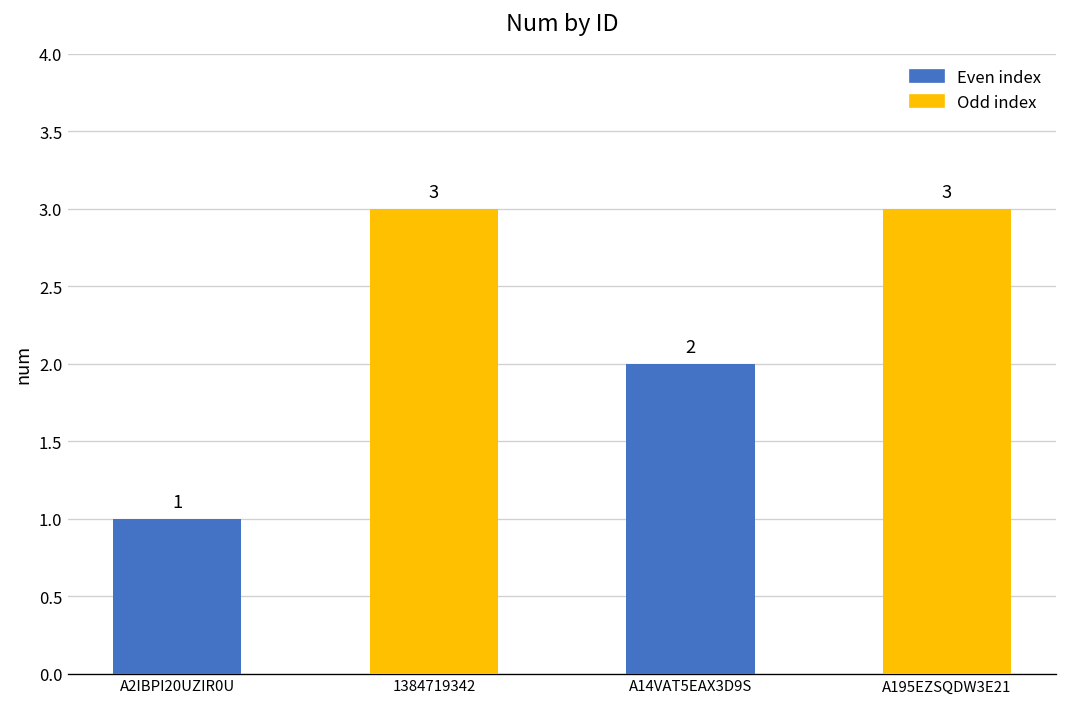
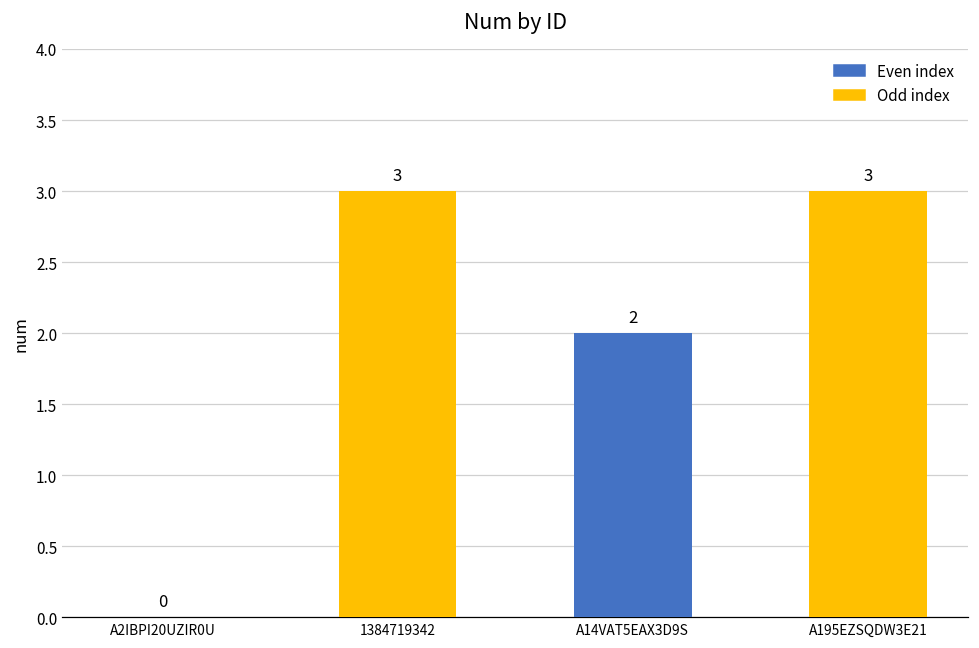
A2IBPI20UZIR0U: 1 -> 0
